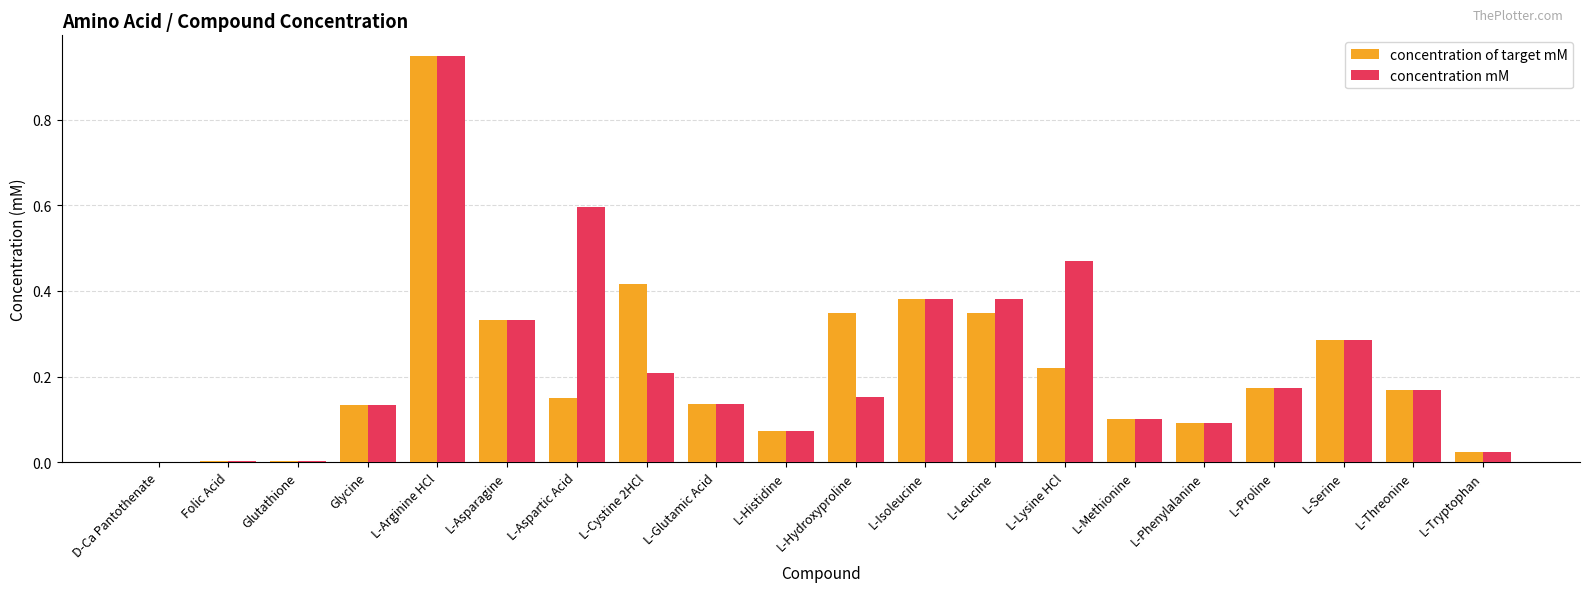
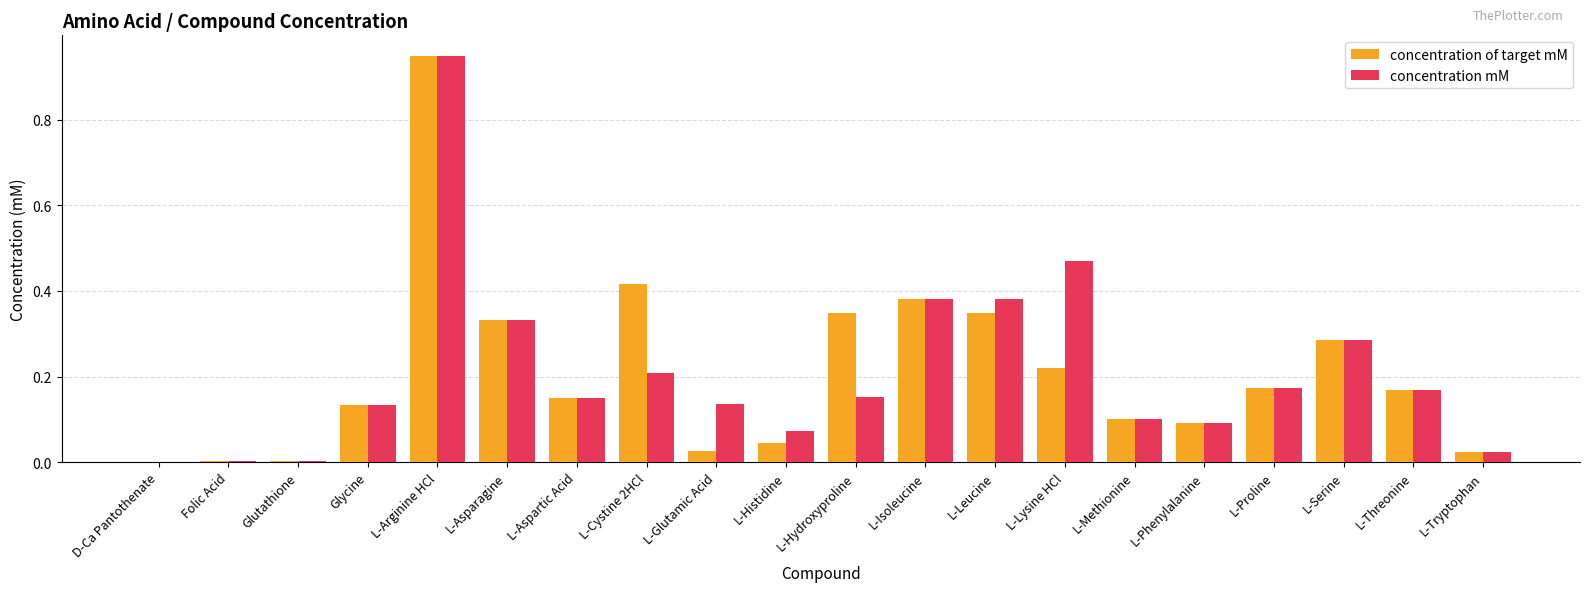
concentration mM, L-Aspartic Acid: 0.60 -> 0.15
concentration of target mM, L-Glutamic Acid: 0.14 -> 0.03
concentration of target mM, L-Histidine: 0.07 -> 0.04
